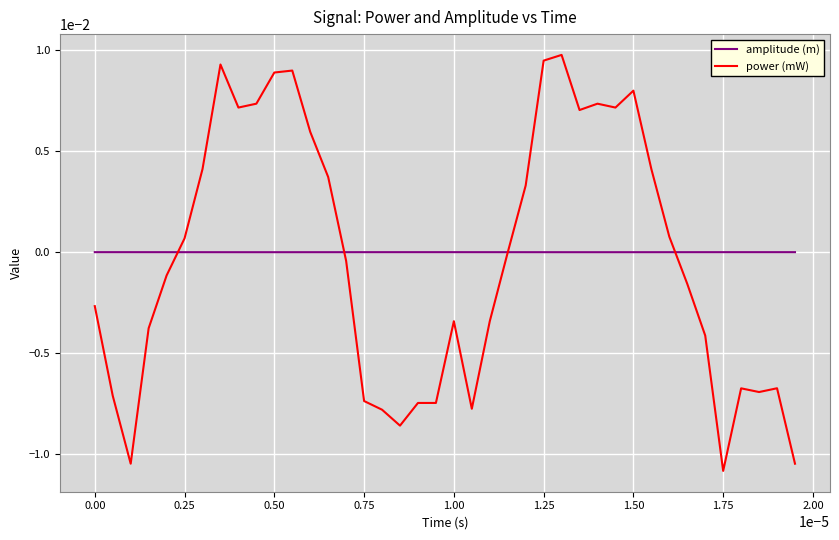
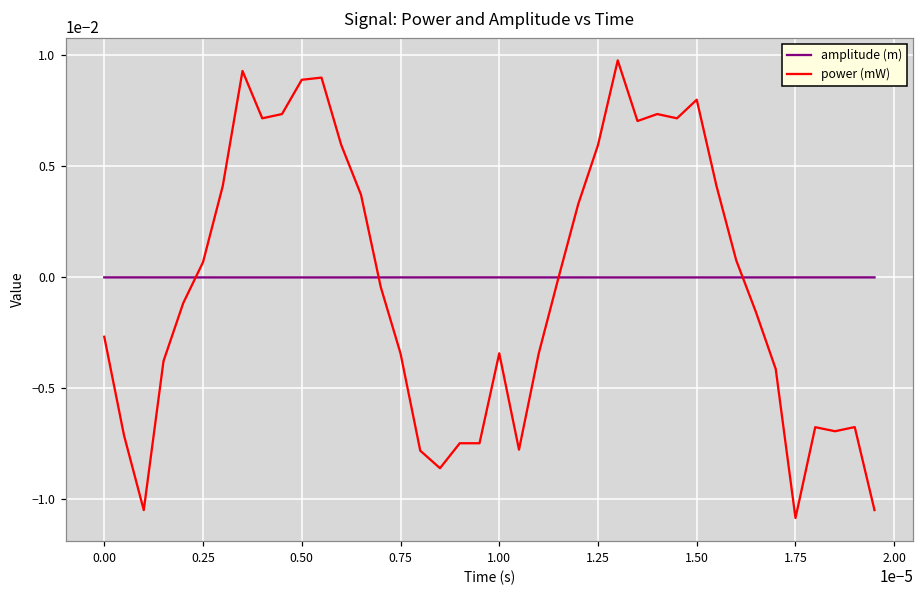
power (mW), 0.75: -0.0074 -> -0.0034
power (mW), 1.25: 0.0095 -> 0.0060
